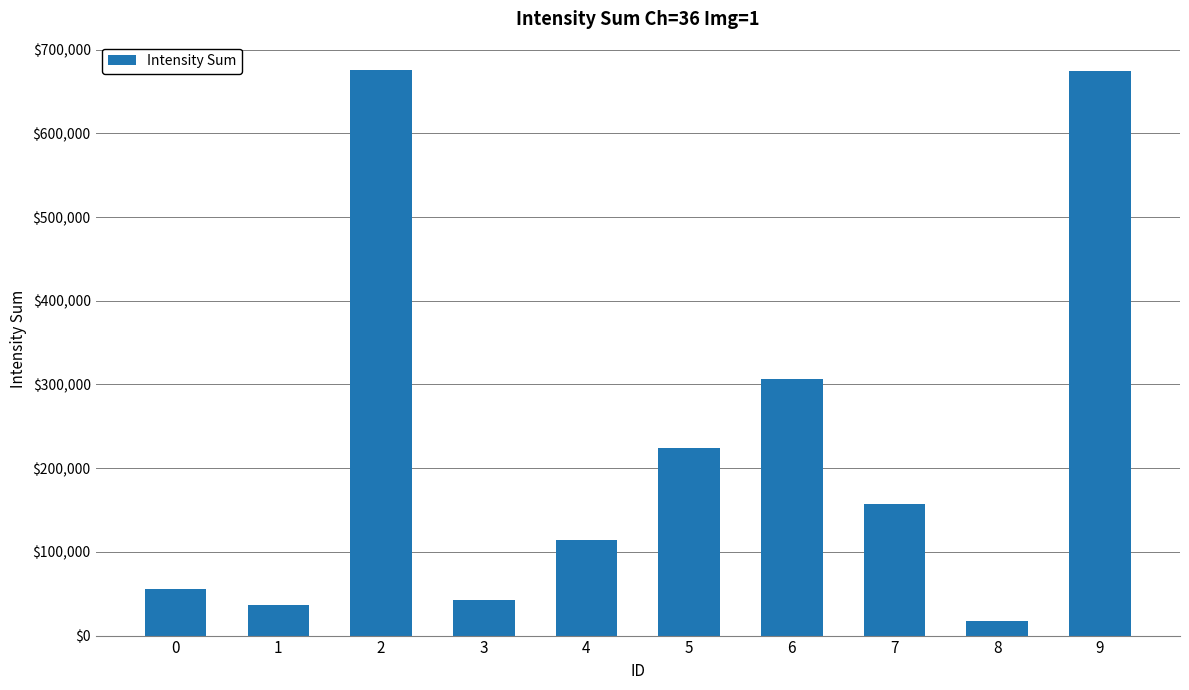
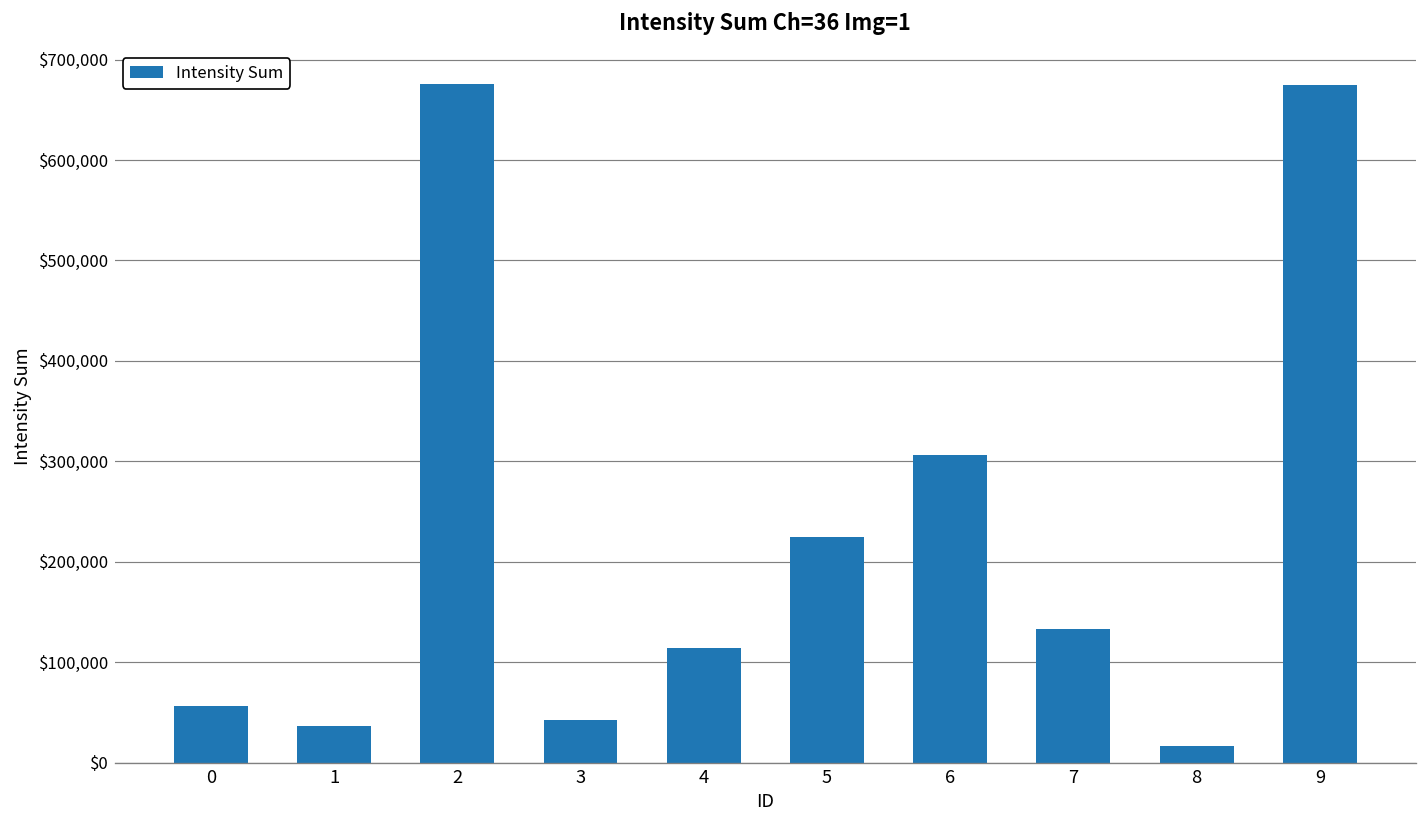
7: $160,000 -> $130,000
